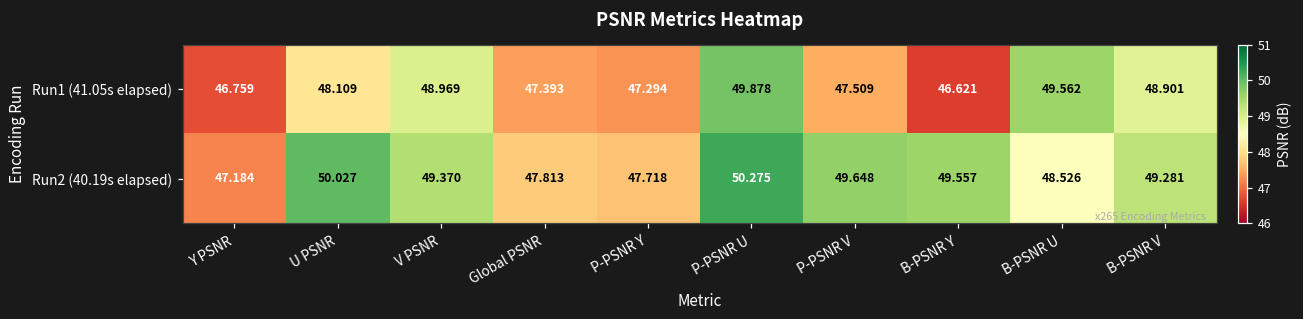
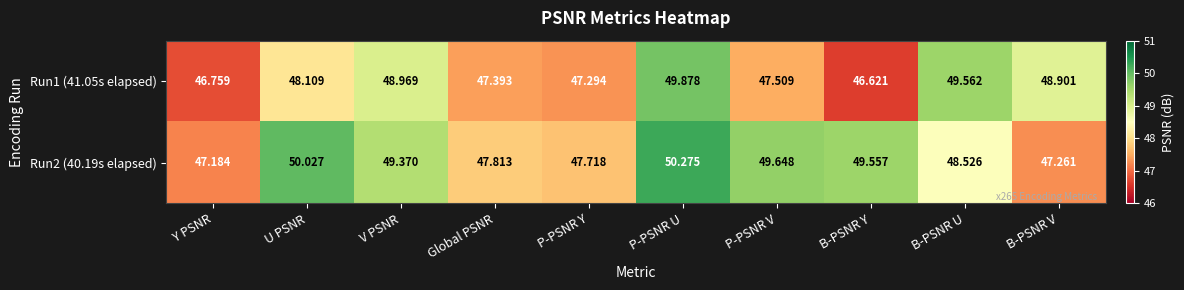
Run2 (40.19s elapsed), B-PSNR V: 49.281 -> 47.261
